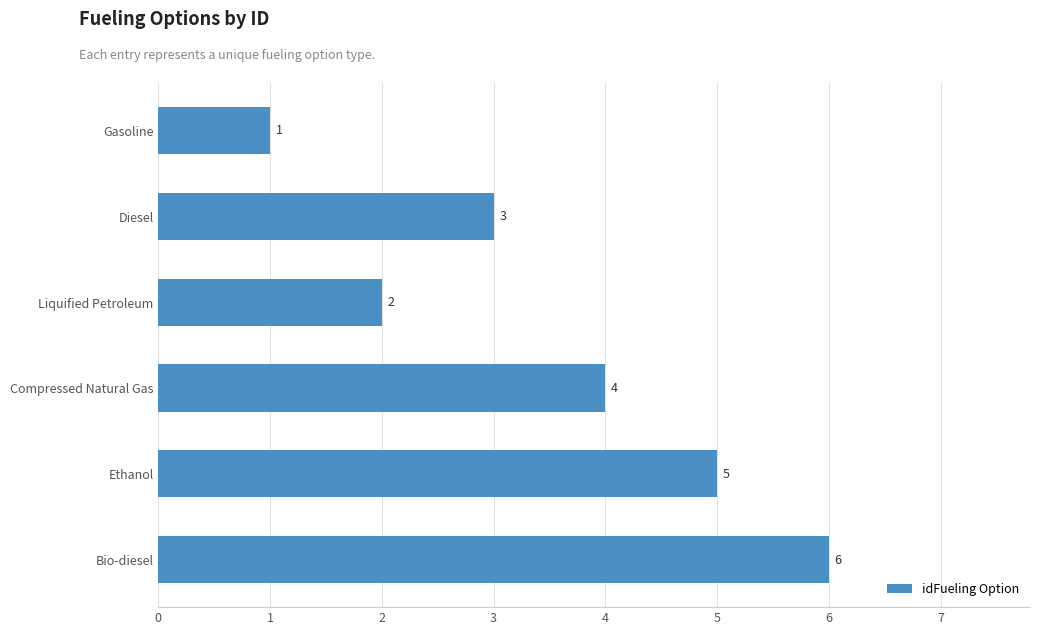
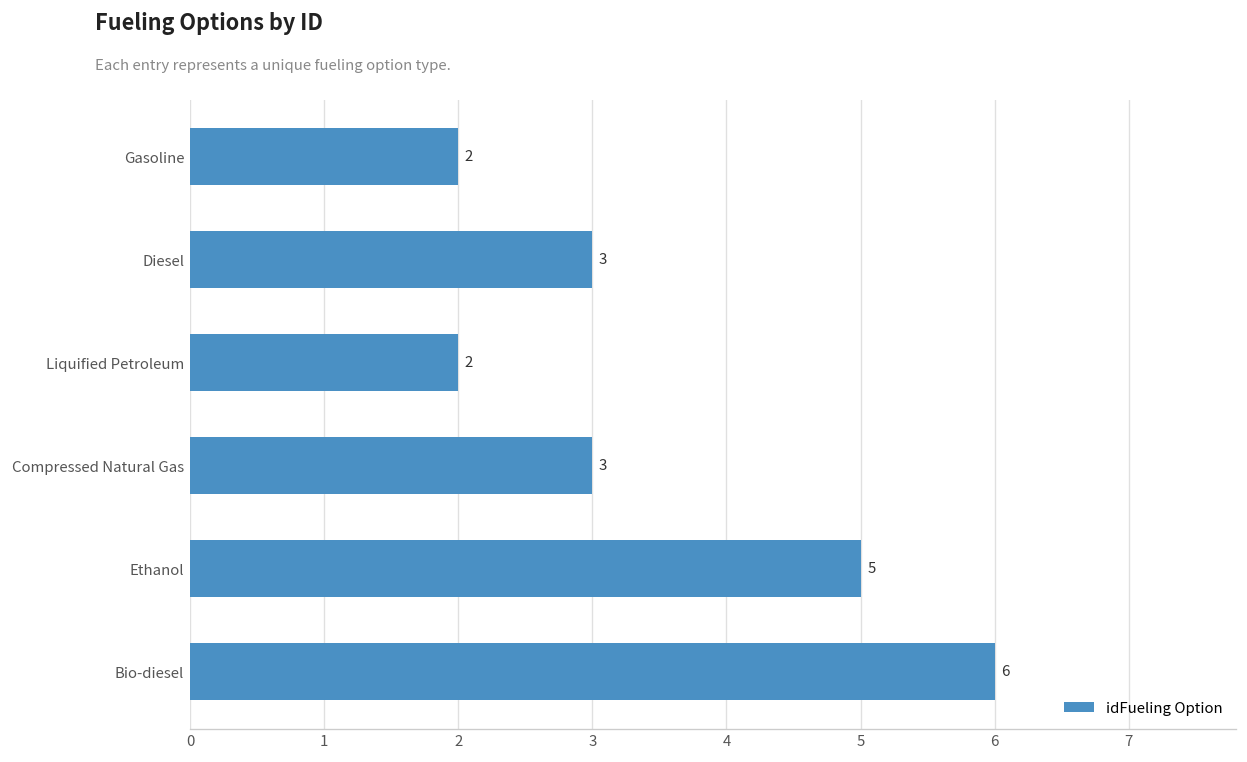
Gasoline: 1 -> 2
Compressed Natural Gas: 4 -> 3
